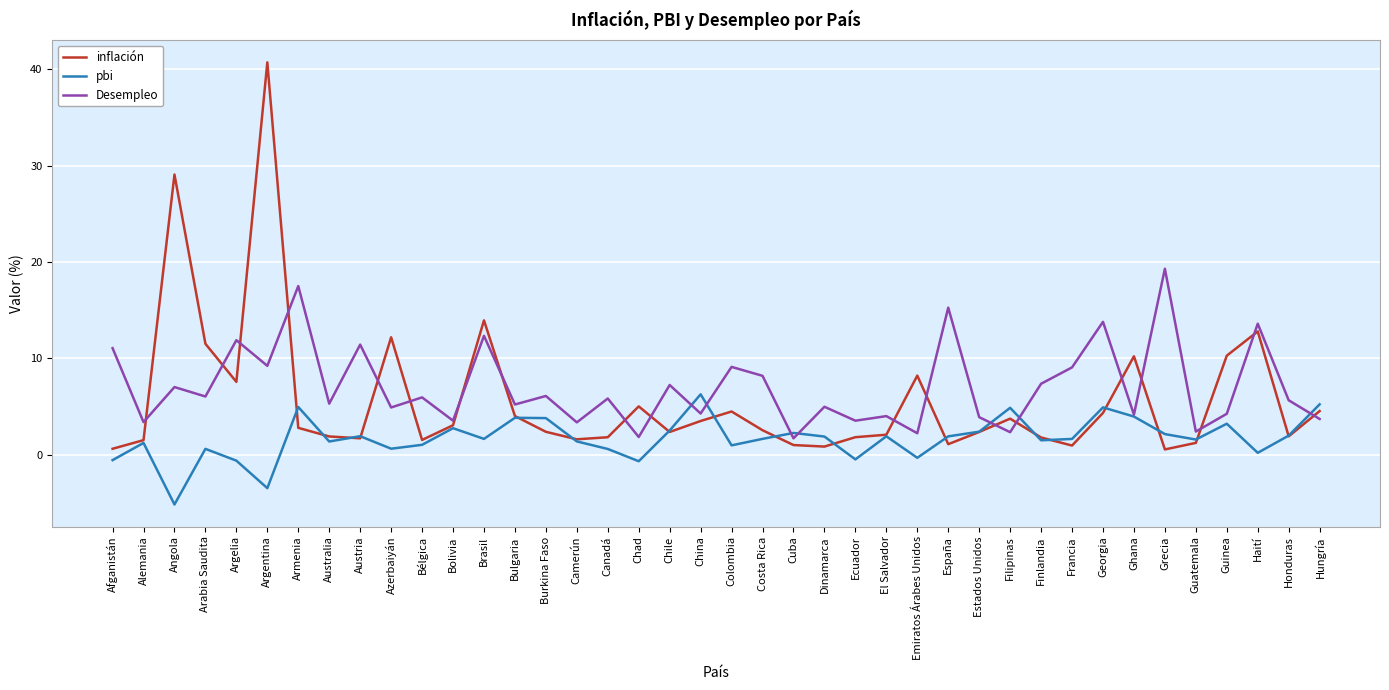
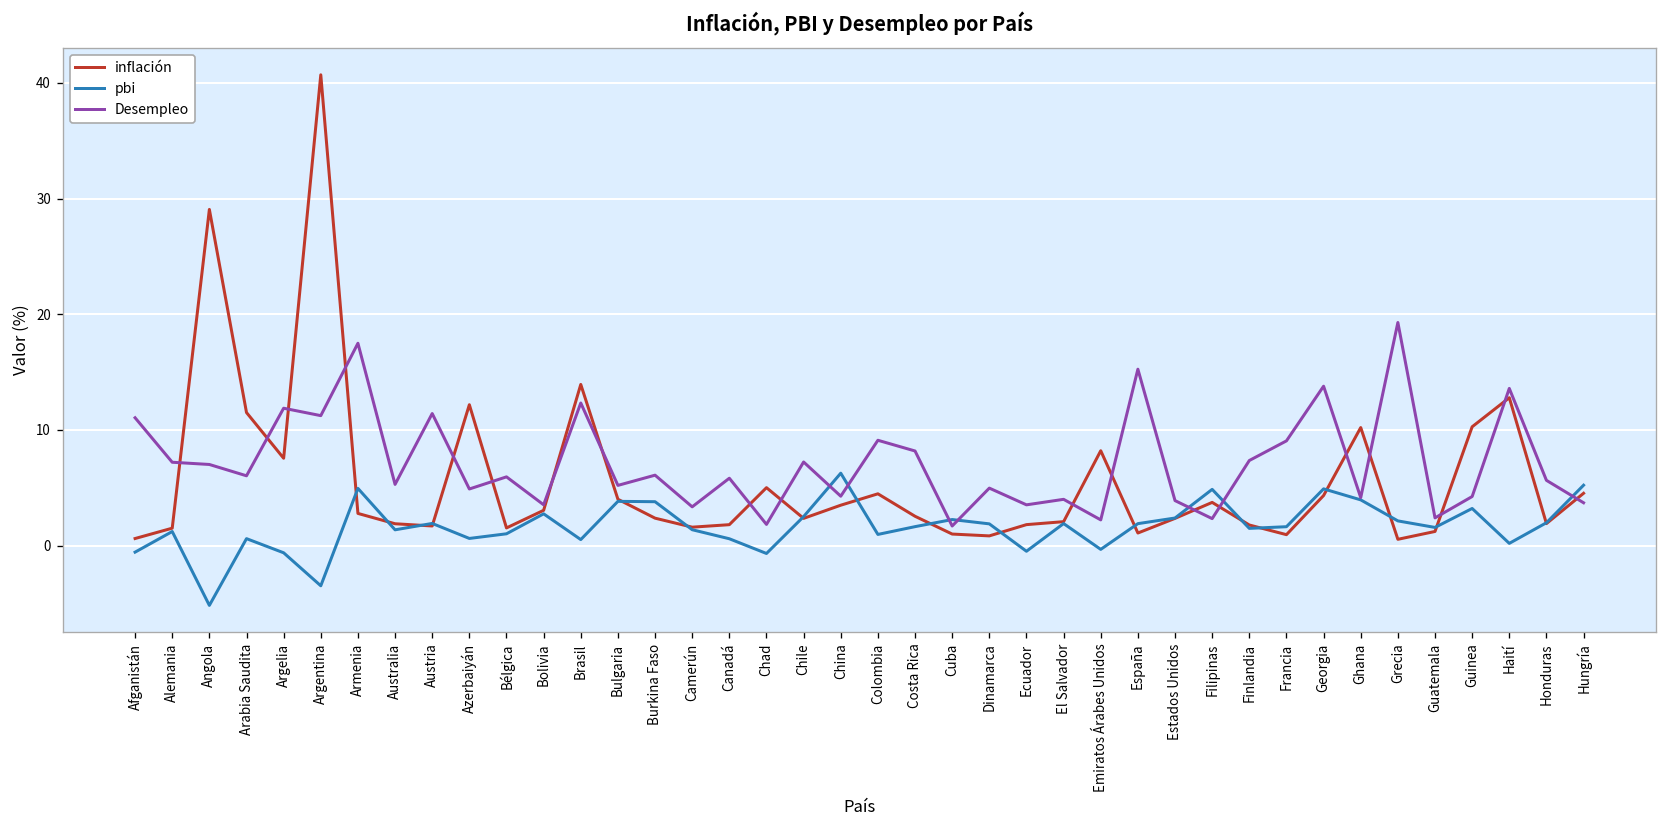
Desempleo, Alemania: 3 -> 7
Desempleo, Argentina: 9 -> 11
pbi, Brasil: 2 -> 1
